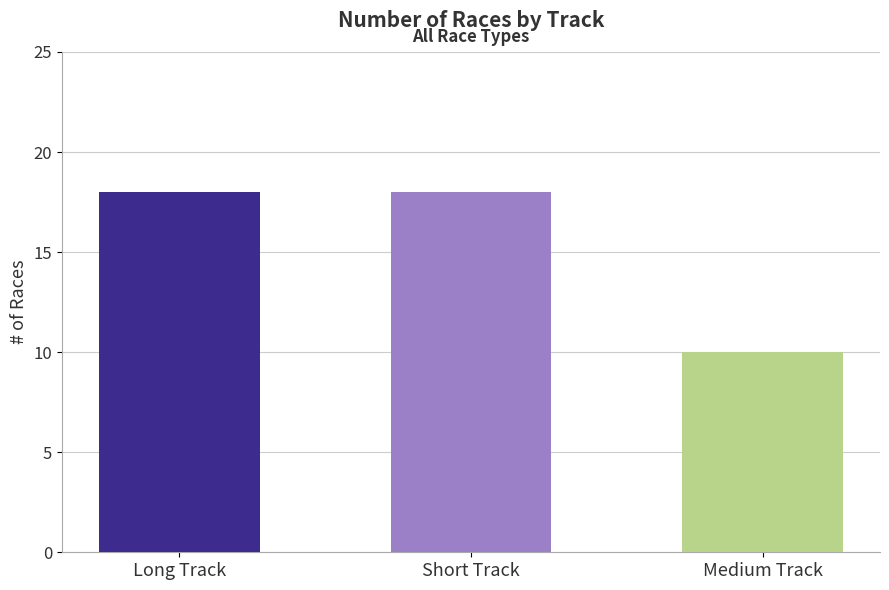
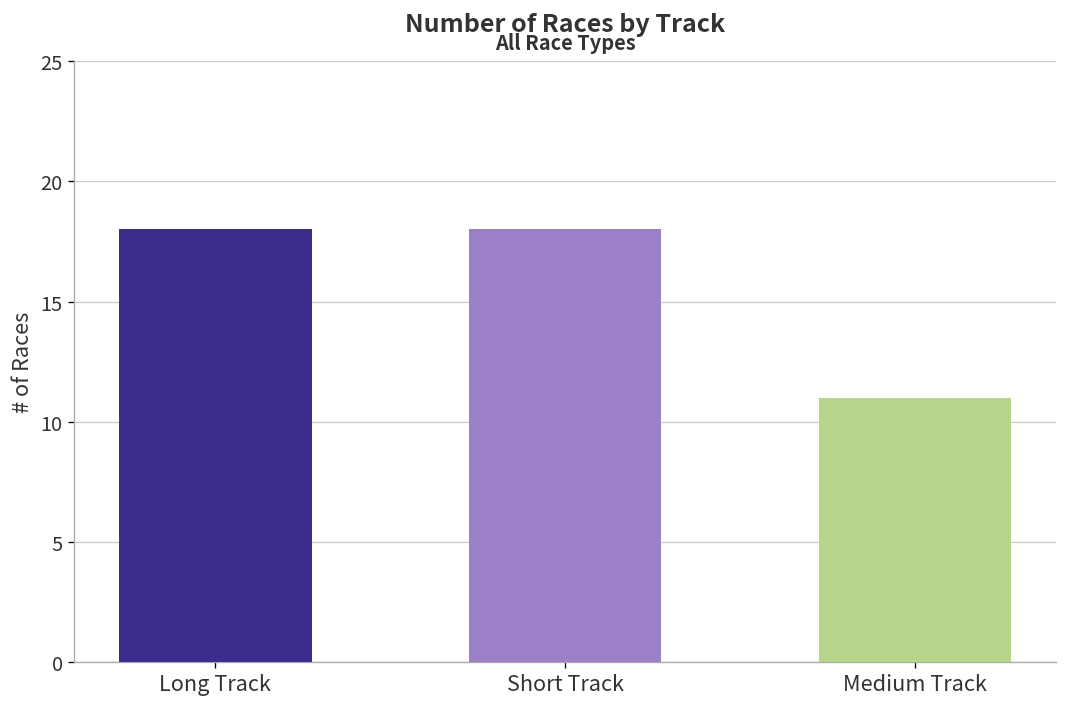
Medium Track: 10 -> 11
